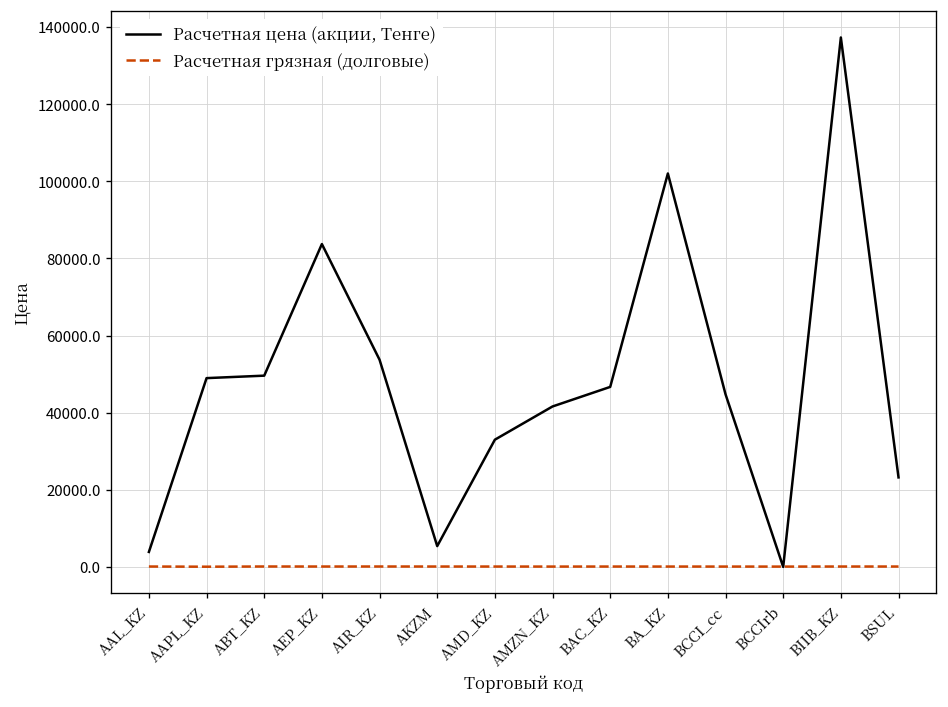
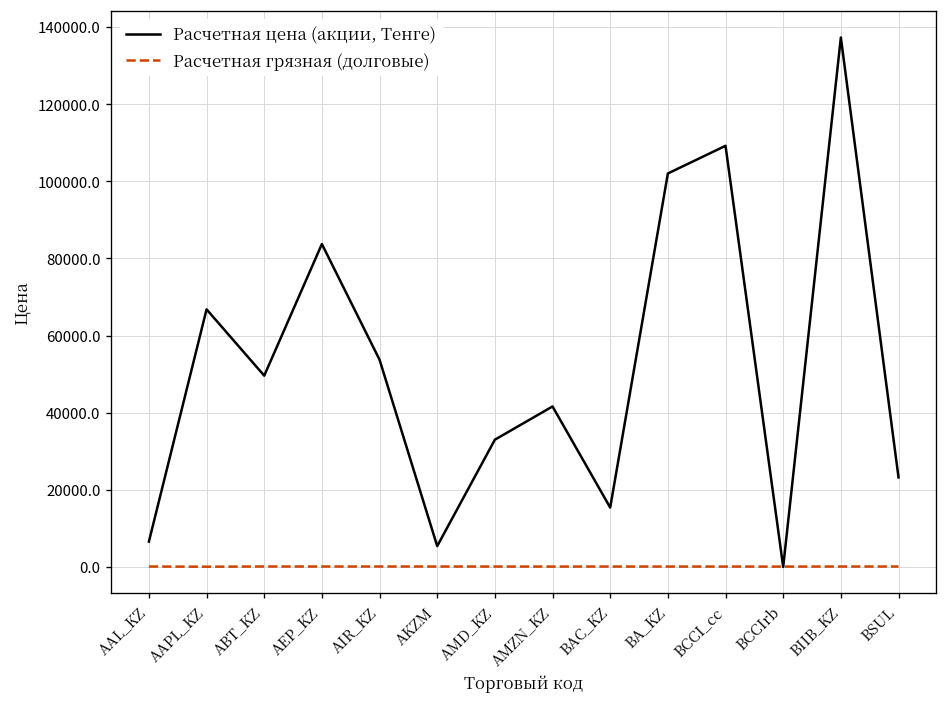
Расчетная цена (акции, Тенге), AAL_KZ: 4000 -> 7000
Расчетная цена (акции, Тенге), AAPL_KZ: 49000 -> 67000
Расчетная цена (акции, Тенге), BAC_KZ: 47000 -> 15000
Расчетная цена (акции, Тенге), BCCI_cc: 45000 -> 109000
